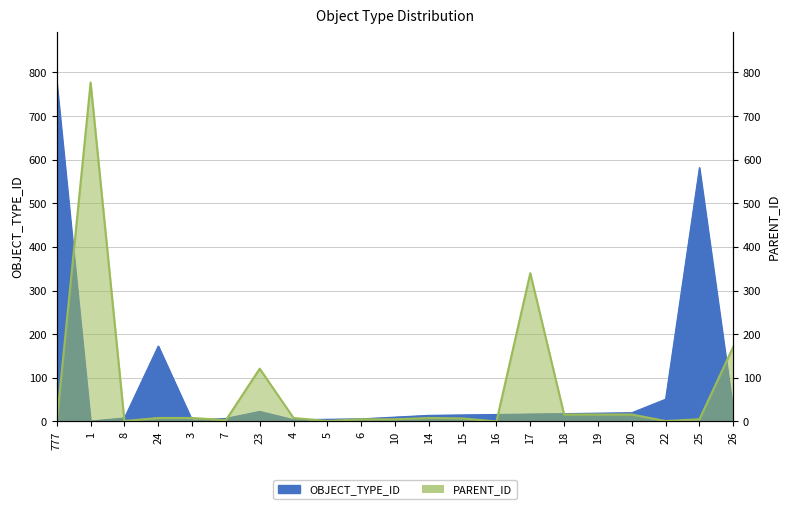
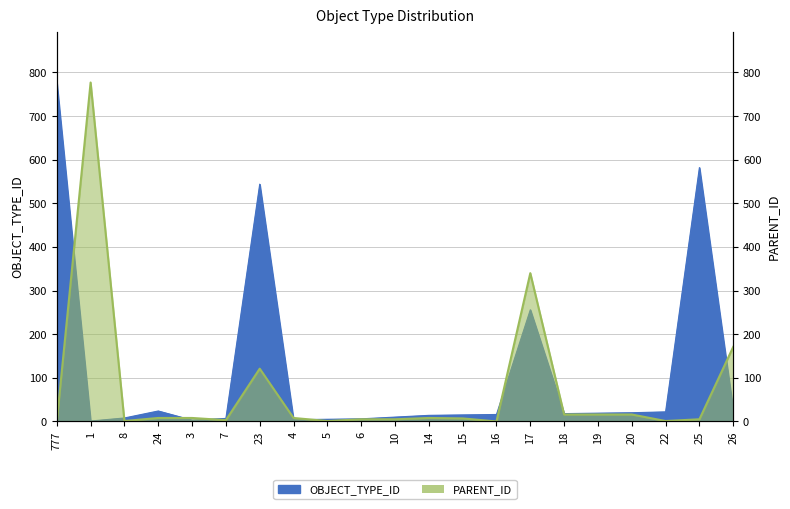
OBJECT_TYPE_ID, 24: 170 -> 20
OBJECT_TYPE_ID, 23: 20 -> 540
OBJECT_TYPE_ID, 17: 20 -> 260
OBJECT_TYPE_ID, 22: 50 -> 20
